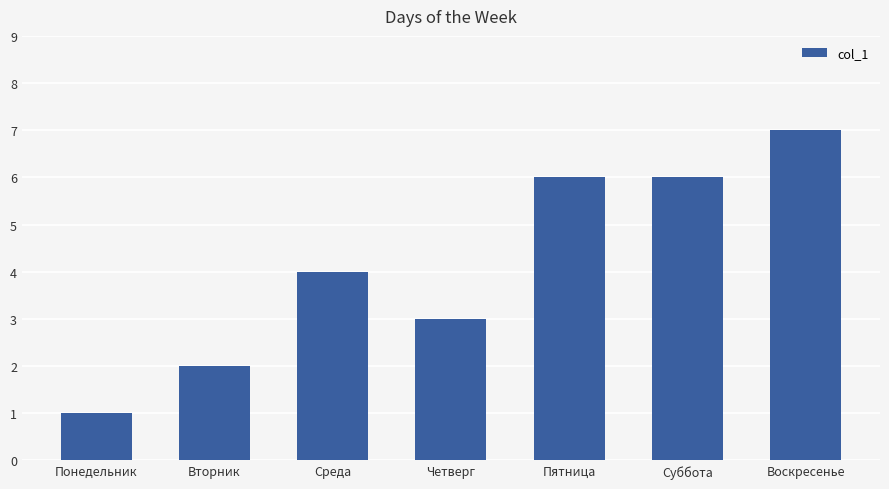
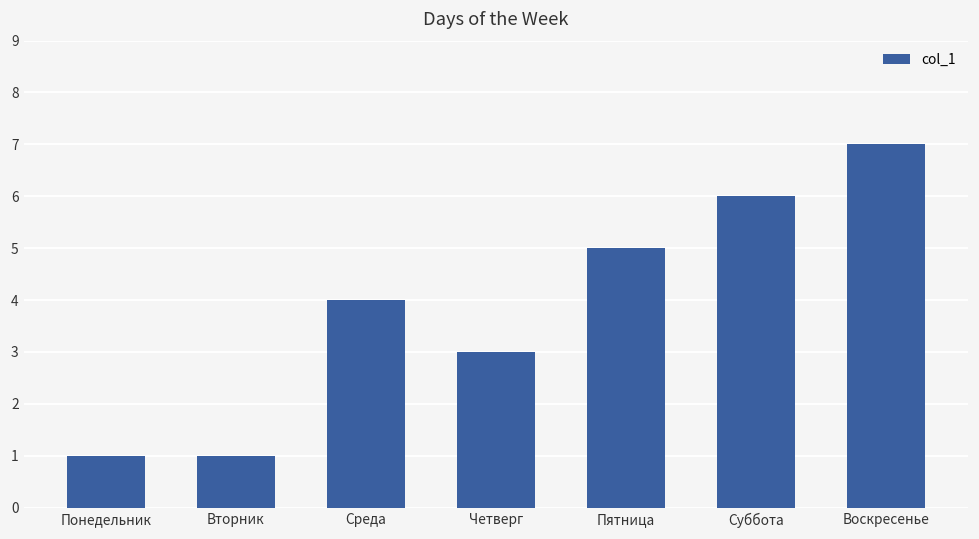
Вторник: 2 -> 1
Пятница: 6 -> 5
